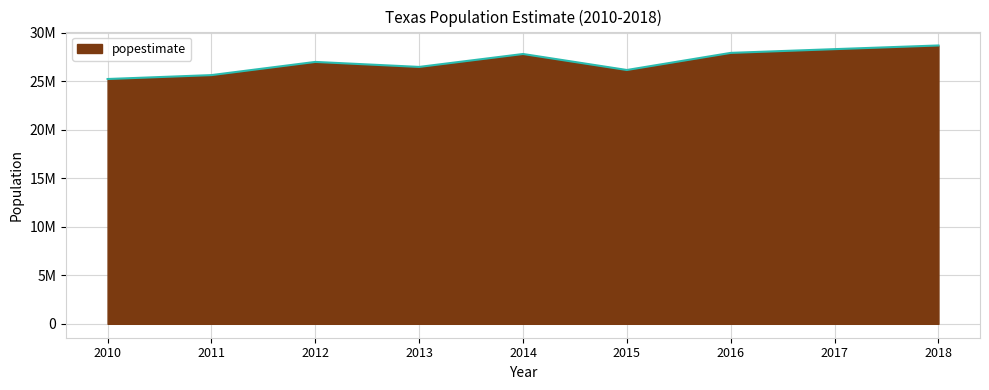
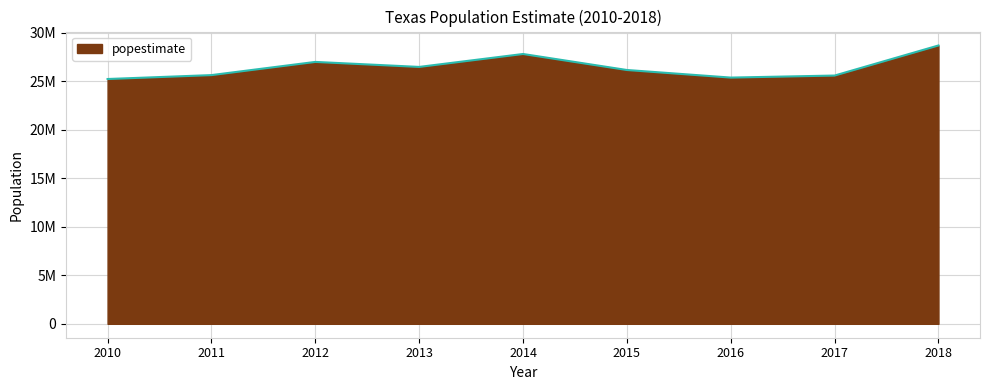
2016: 28000000 -> 25000000
2017: 28000000 -> 26000000
